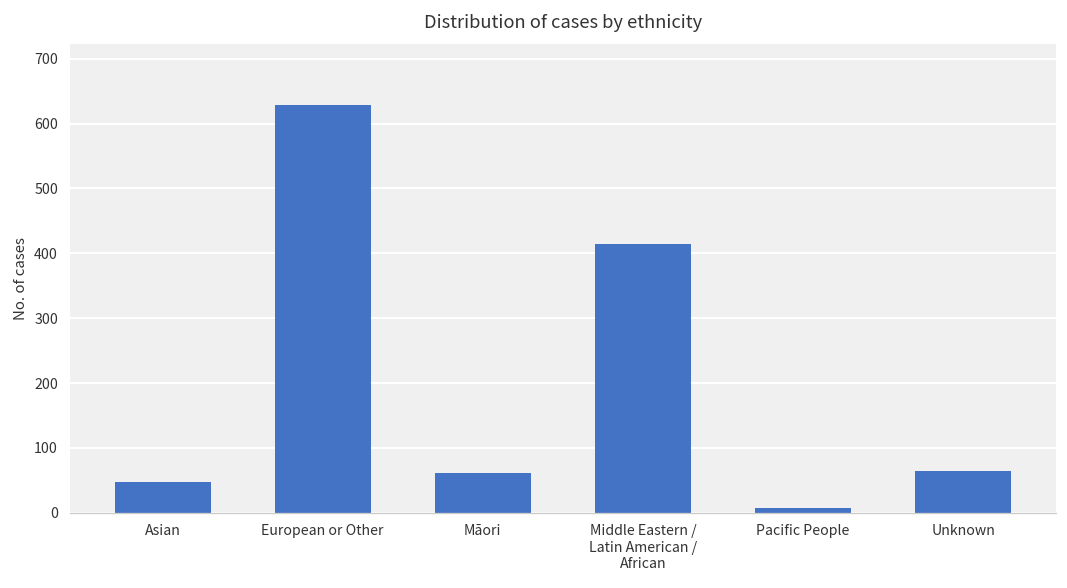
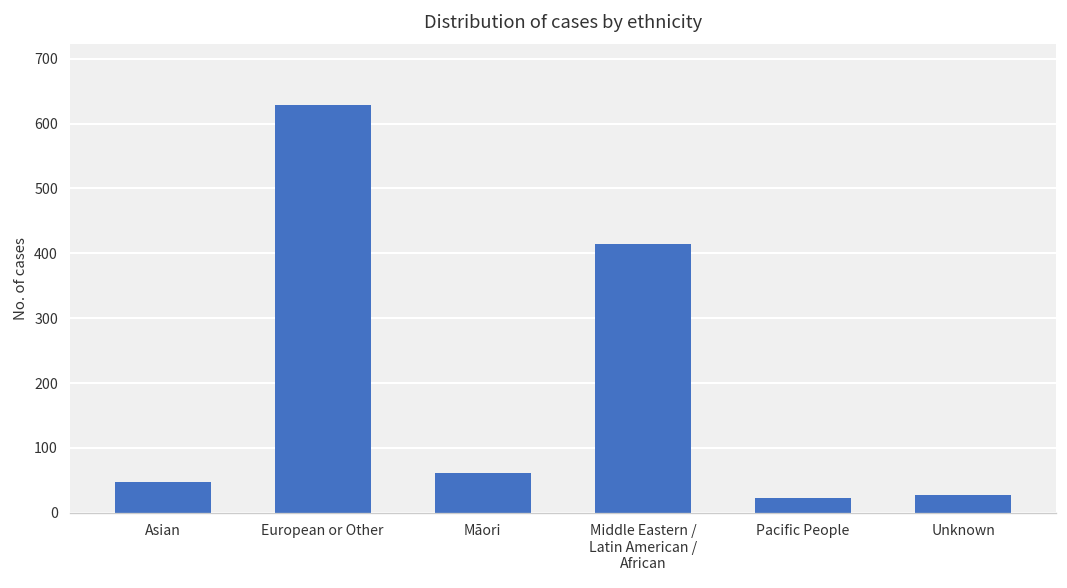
Pacific People: 10 -> 20
Unknown: 70 -> 30
